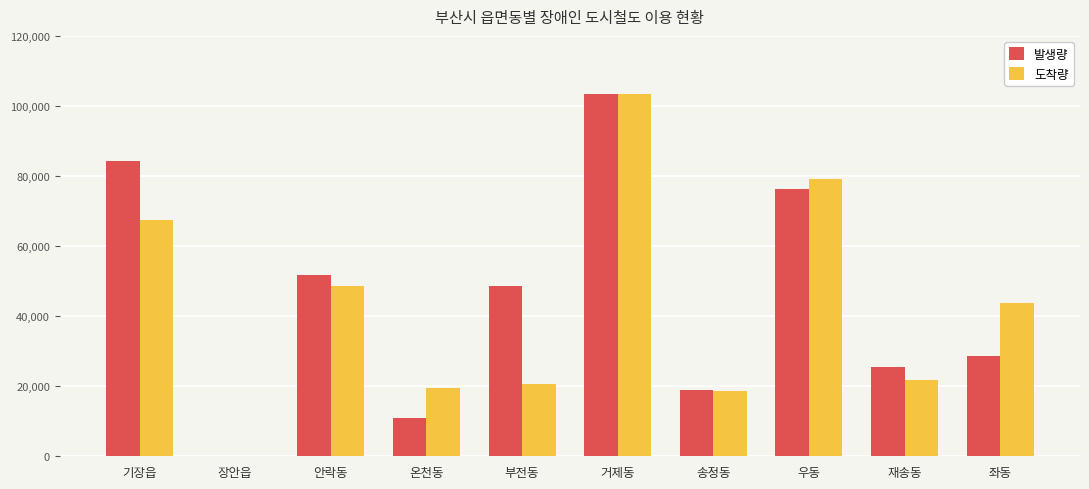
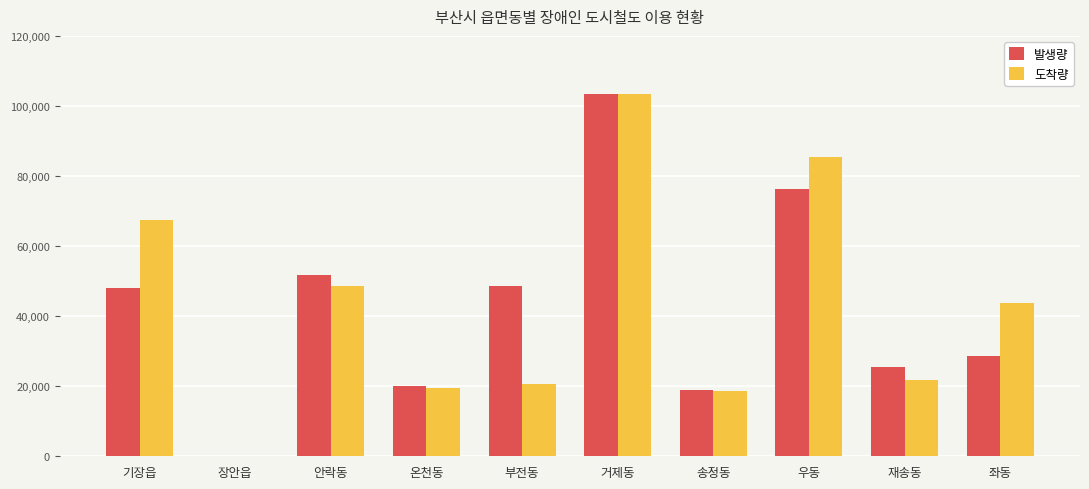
발생량, 기장읍: 84,000 -> 48,000
발생량, 온천동: 11,000 -> 20,000
도착량, 우동: 79,000 -> 85,000
